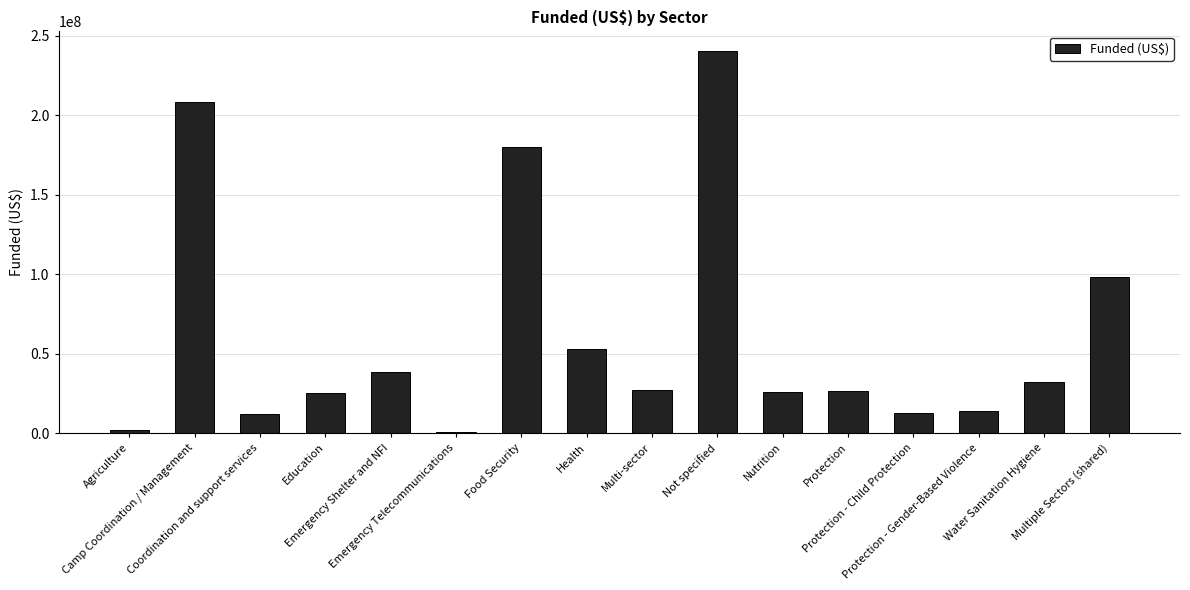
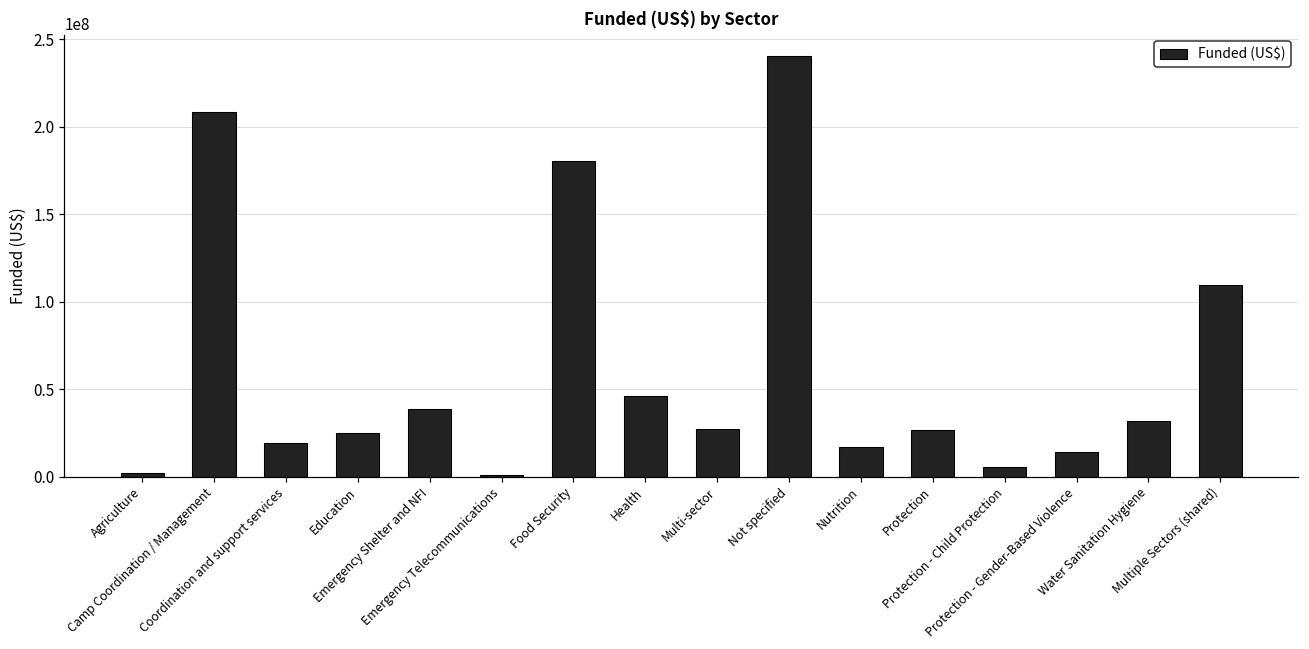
Coordination and support services: 12000000 -> 19000000
Health: 53000000 -> 46000000
Nutrition: 26000000 -> 17000000
Protection - Child Protection: 13000000 -> 5000000
Multiple Sectors (shared): 98000000 -> 109000000
